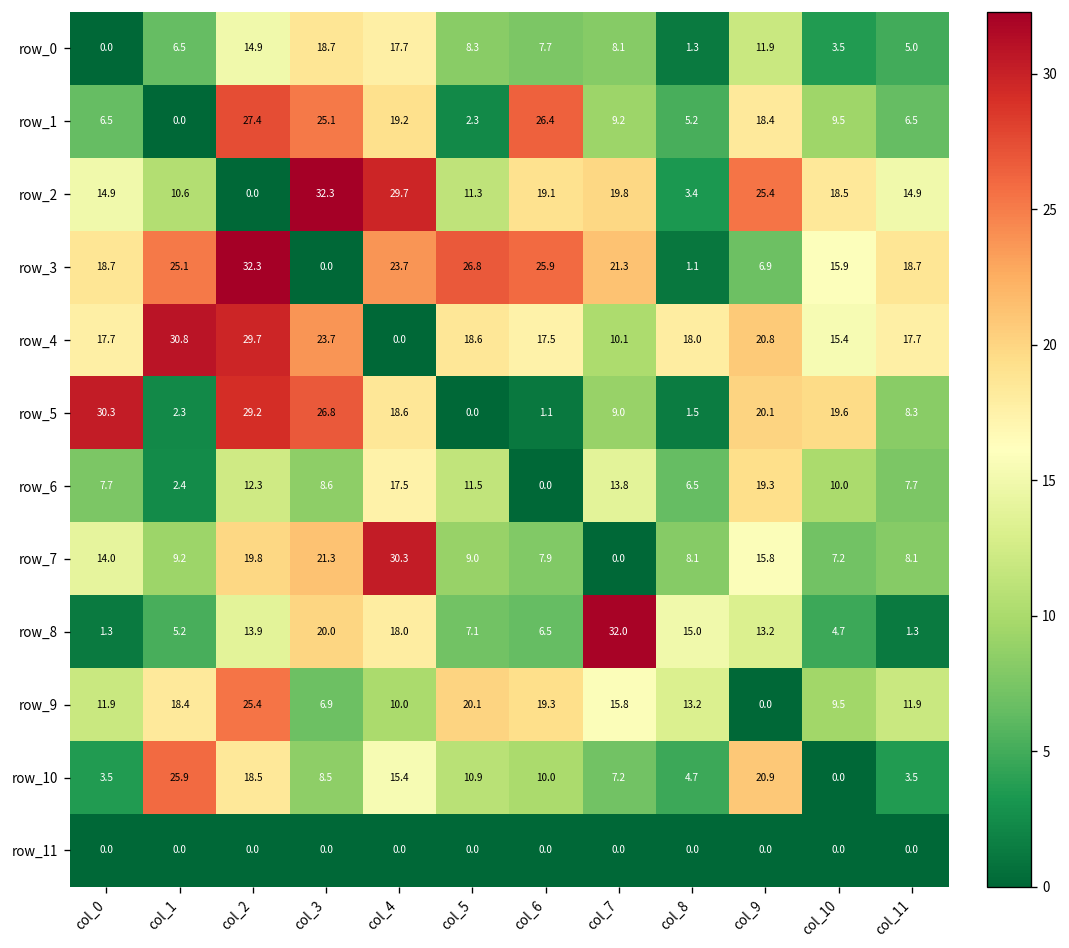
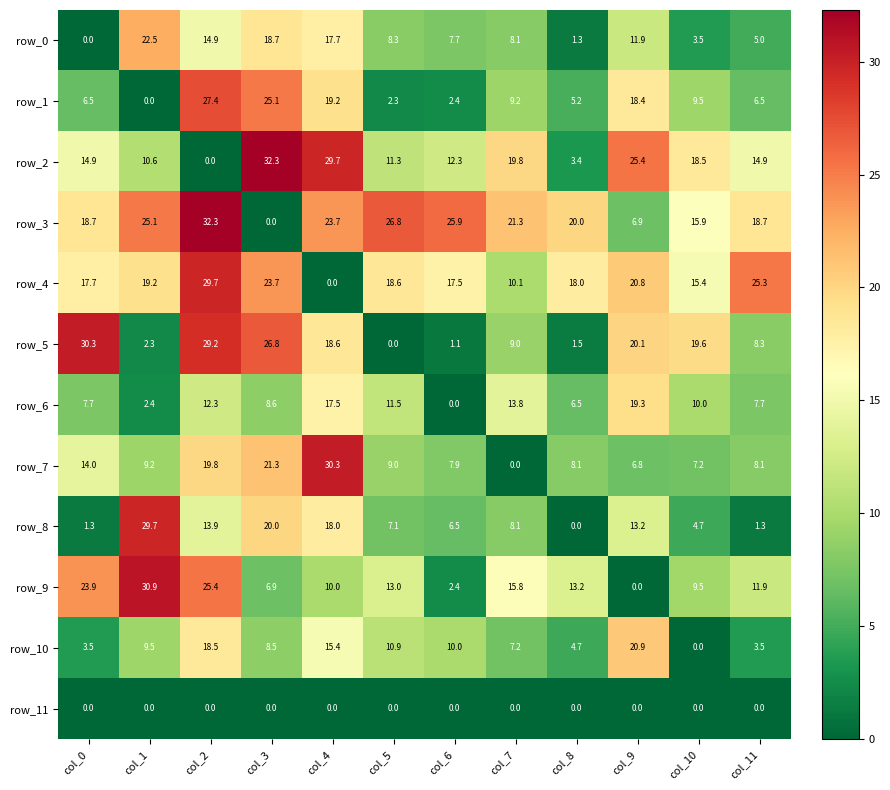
row_0, col_1: 6.5 -> 22.5
row_1, col_6: 26.4 -> 2.4
row_2, col_6: 19.1 -> 12.3
row_3, col_8: 1.1 -> 20.0
row_4, col_1: 30.8 -> 19.2
row_4, col_11: 17.7 -> 25.3
row_7, col_9: 15.8 -> 6.8
row_8, col_1: 5.2 -> 29.7
row_8, col_7: 32.0 -> 8.1
row_8, col_8: 15.0 -> 0.0
row_9, col_0: 11.9 -> 23.9
row_9, col_1: 18.4 -> 30.9
row_9, col_5: 20.1 -> 13.0
row_9, col_6: 19.3 -> 2.4
row_10, col_1: 25.9 -> 9.5
